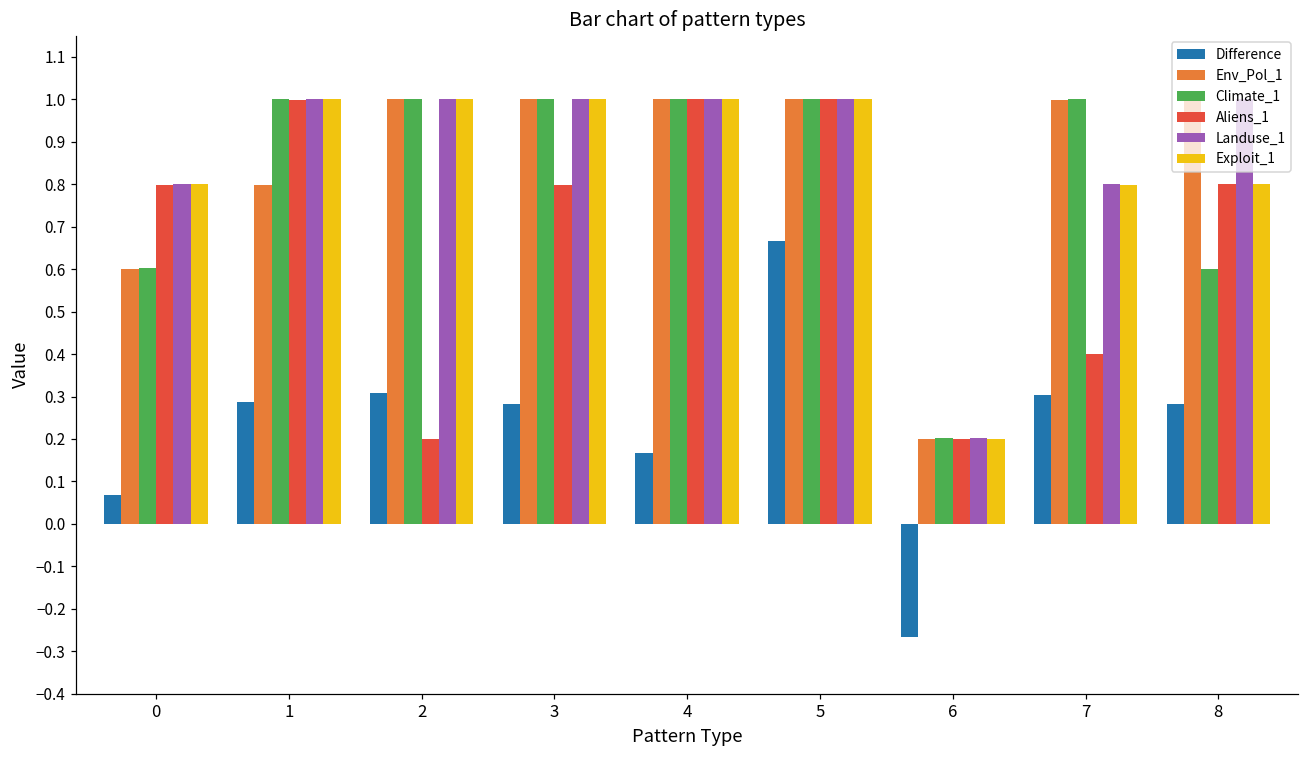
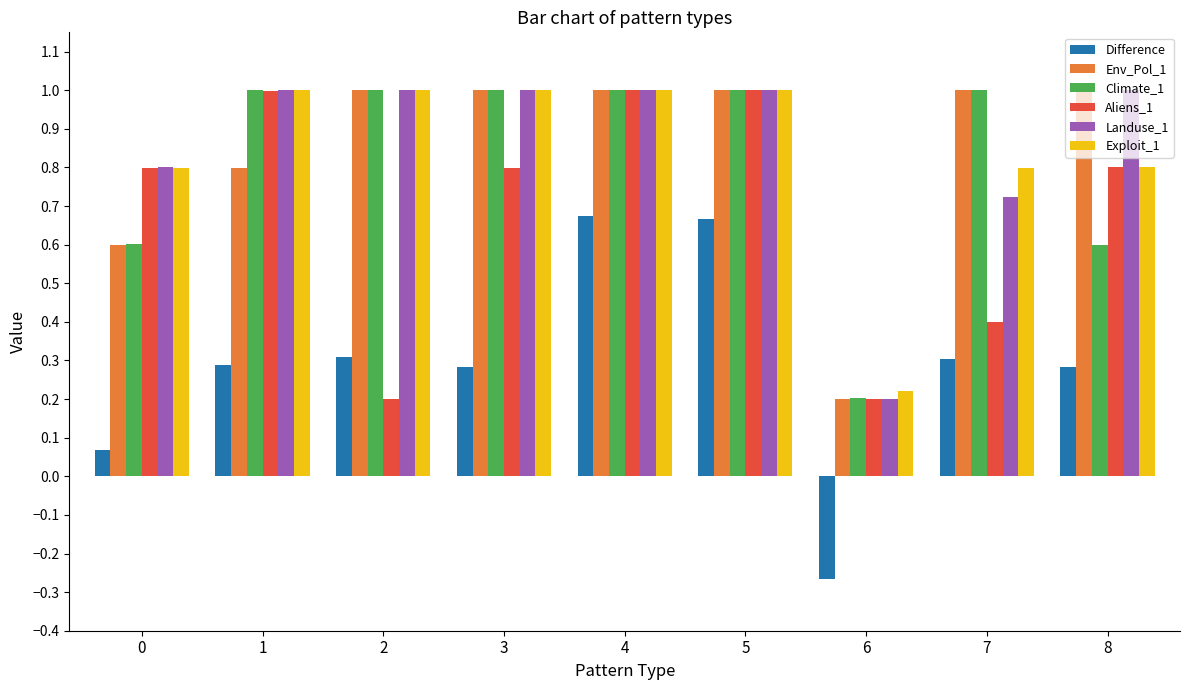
Difference, 4: 0.17 -> 0.67
Exploit_1, 6: 0.20 -> 0.22
Landuse_1, 7: 0.80 -> 0.72
